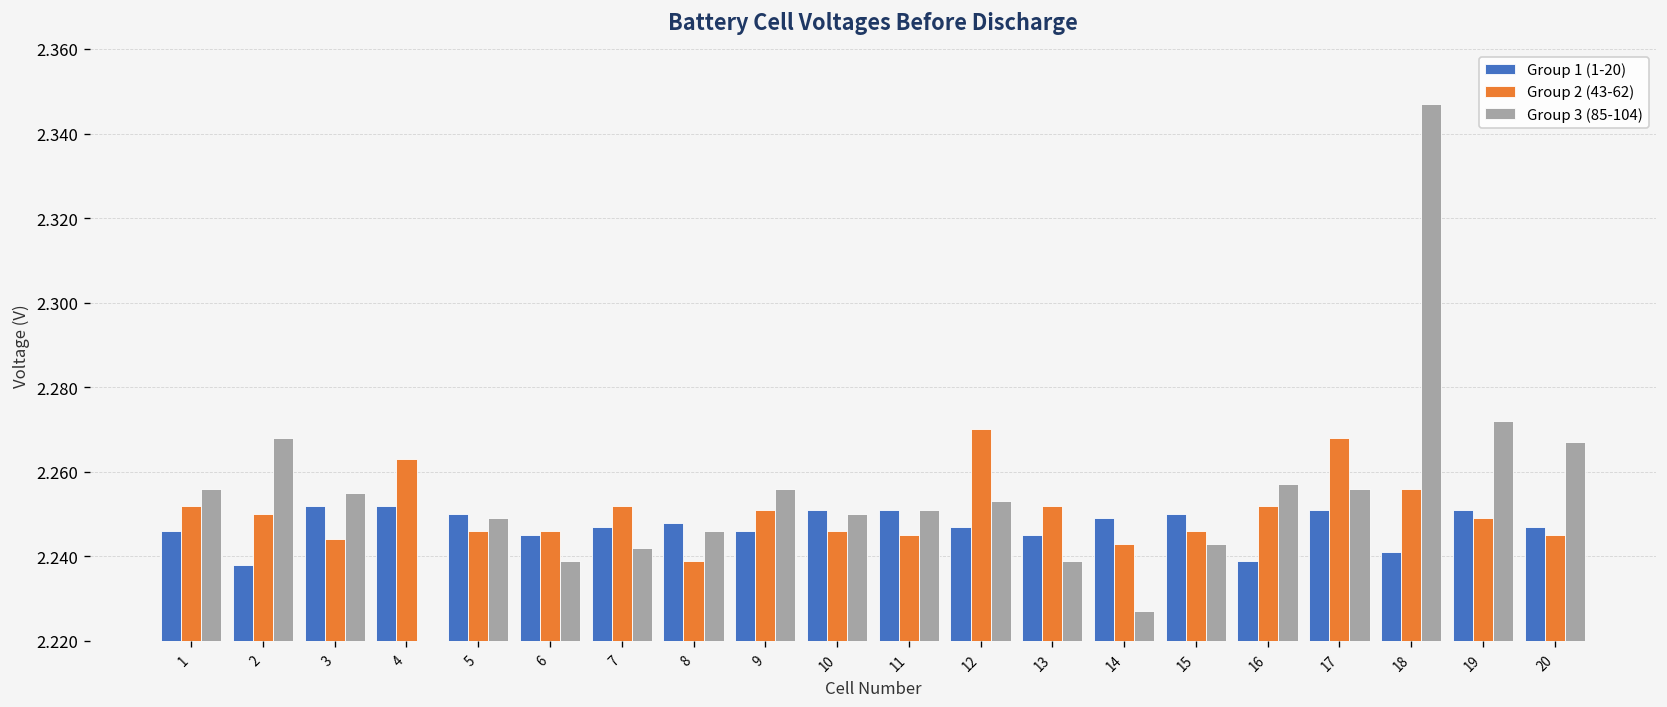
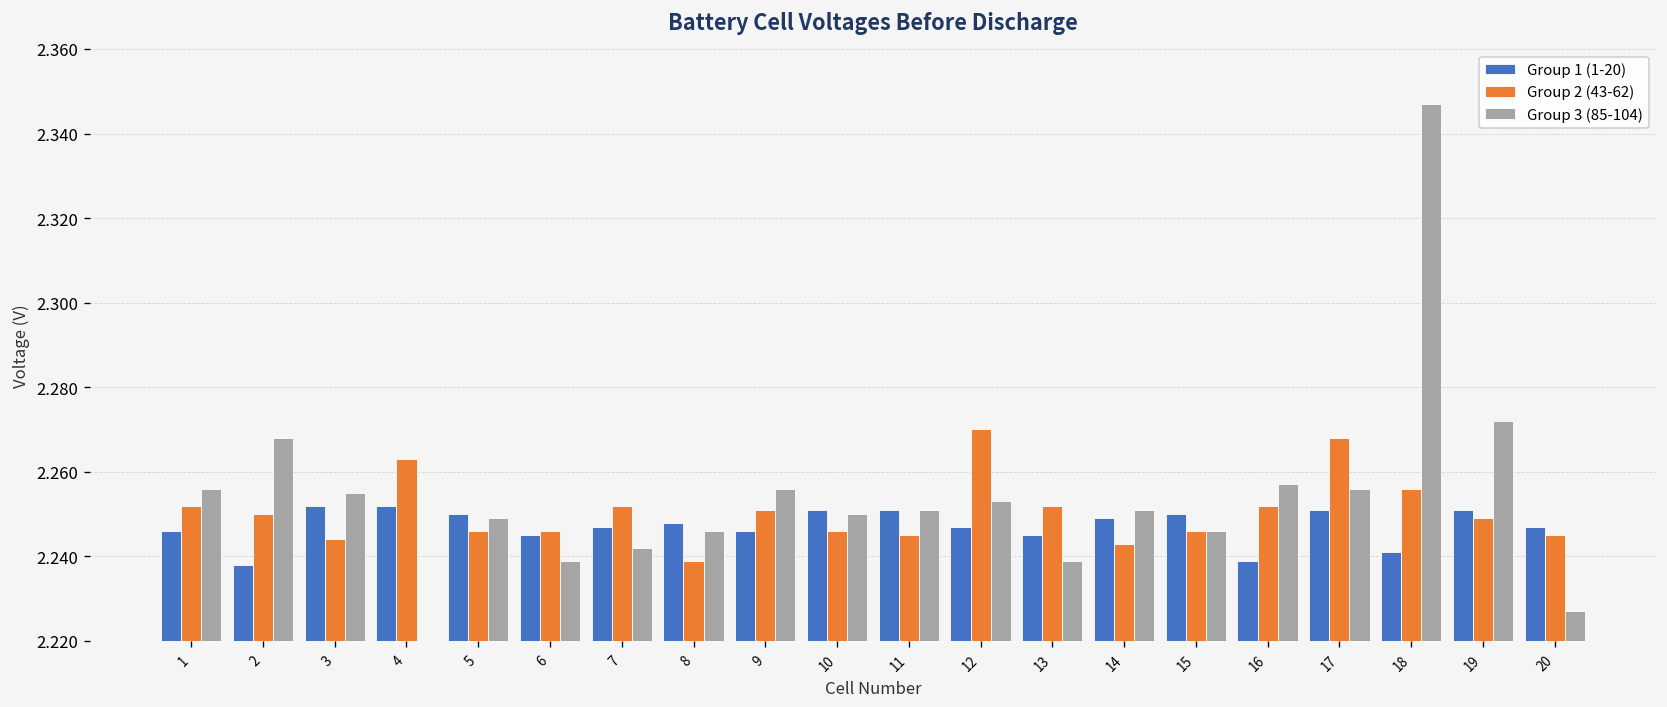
Group 3 (85-104), 14: 2.227 -> 2.251
Group 3 (85-104), 15: 2.243 -> 2.246
Group 3 (85-104), 20: 2.267 -> 2.227
